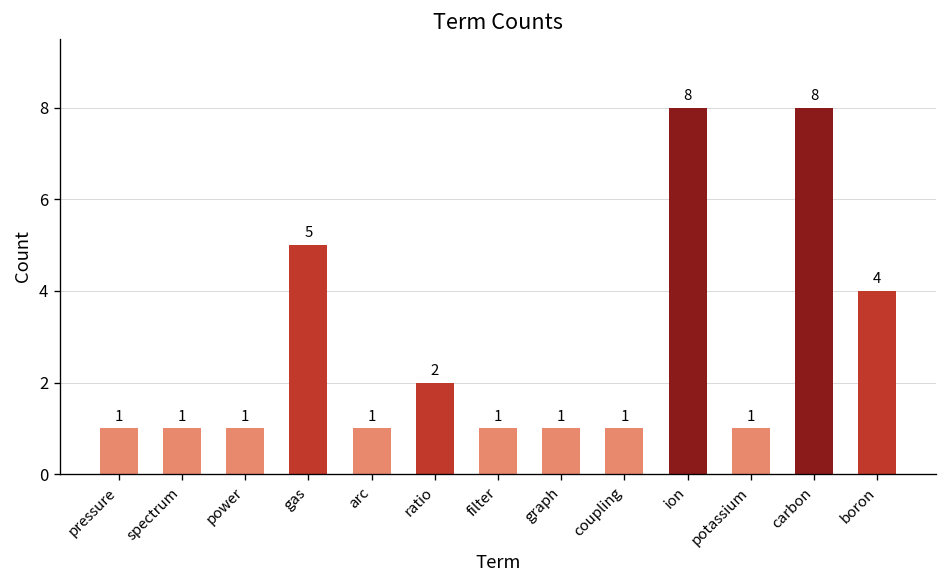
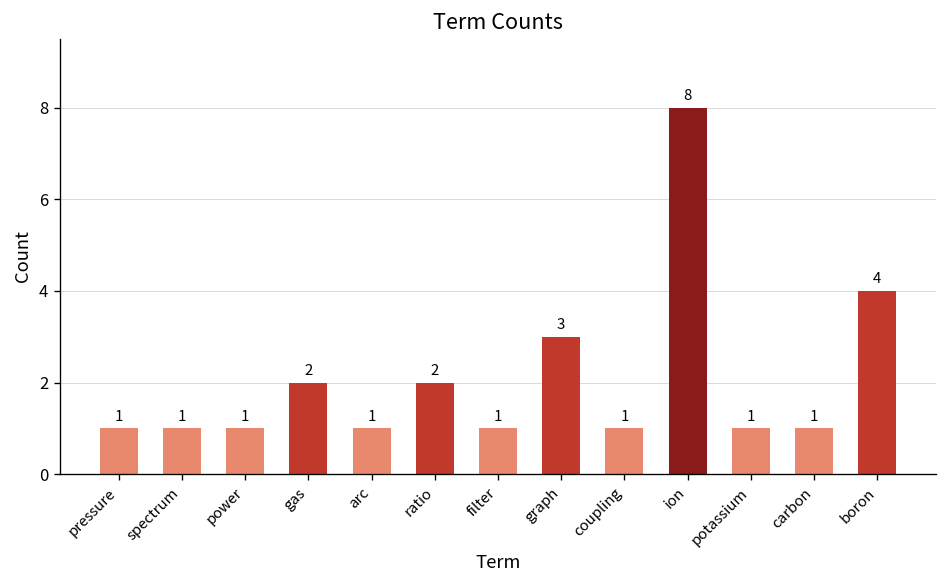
gas: 5 -> 2
graph: 1 -> 3
carbon: 8 -> 1
